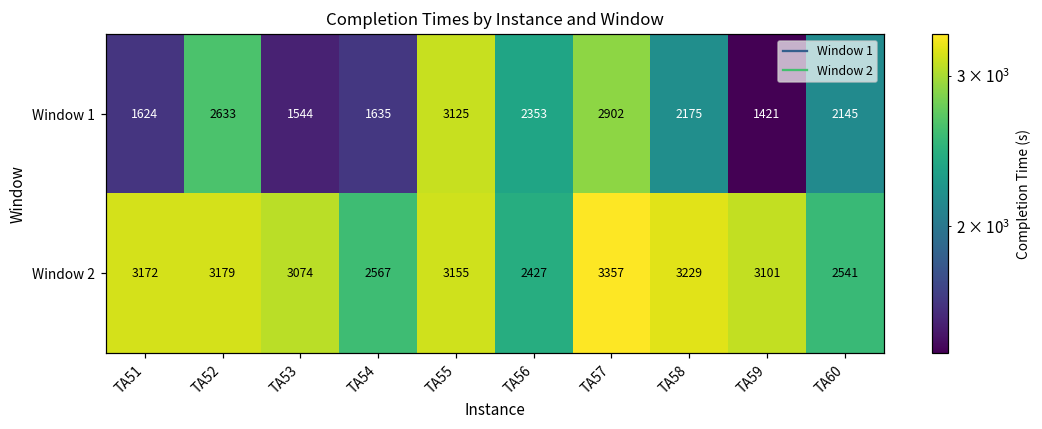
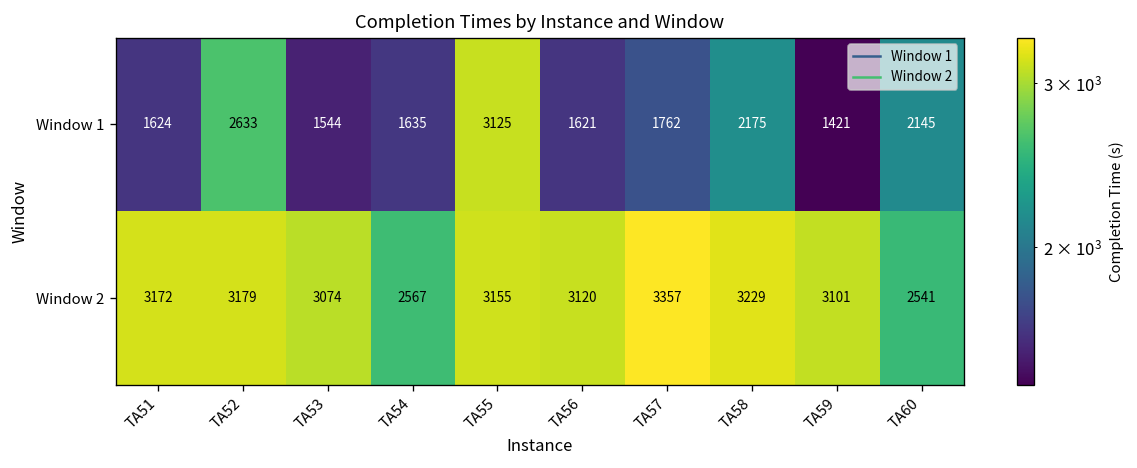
Window 1, TA56: 2353 -> 1621
Window 1, TA57: 2902 -> 1762
Window 2, TA56: 2427 -> 3120
